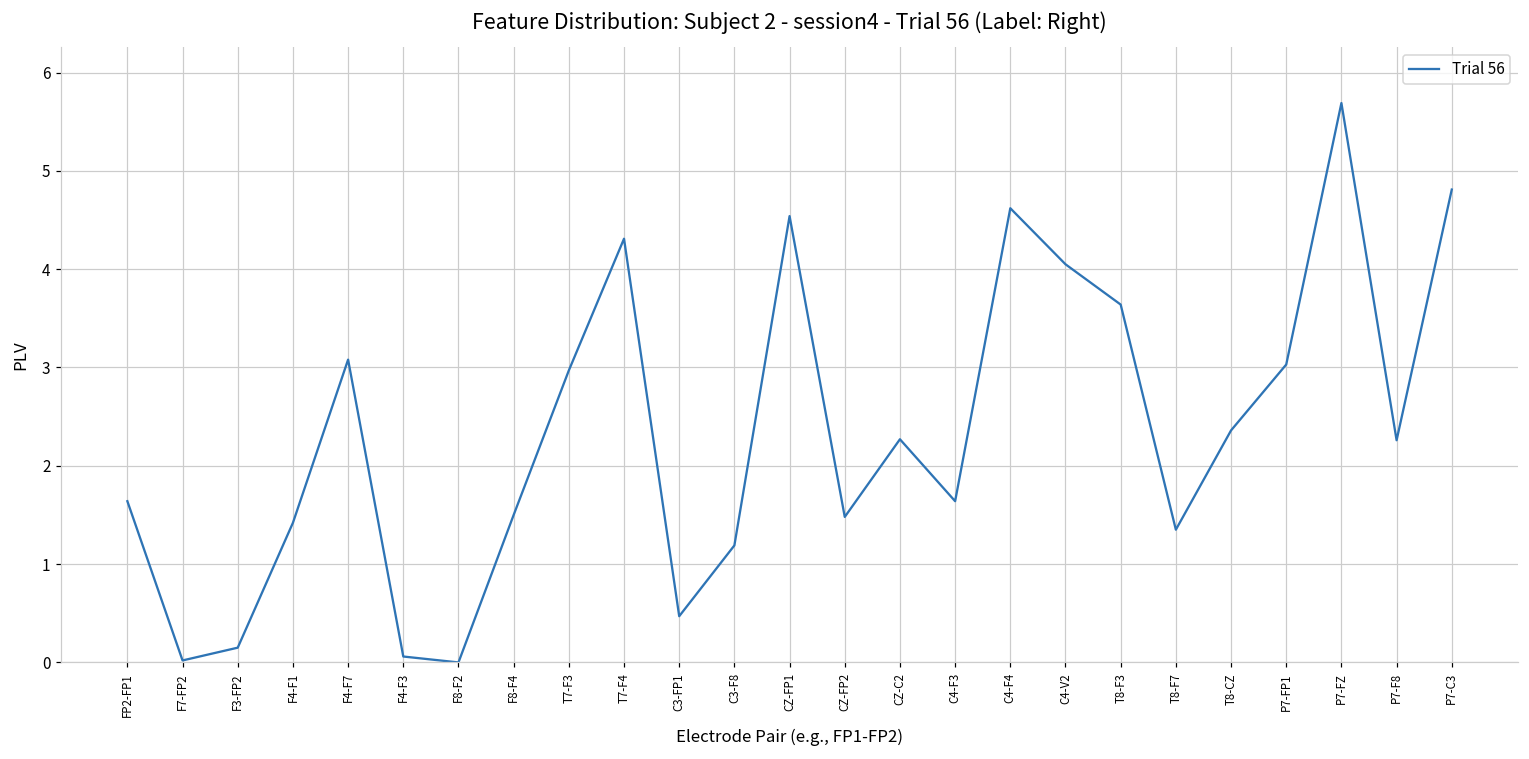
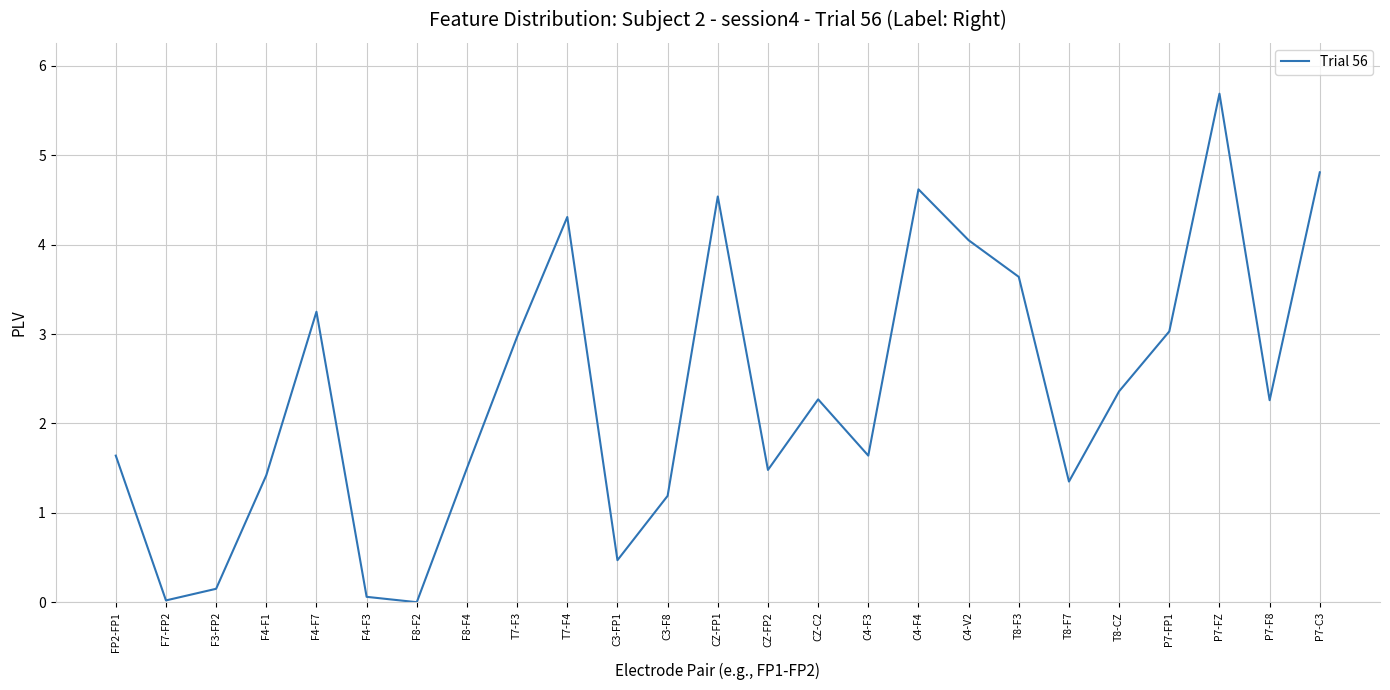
F4-F7: 3.1 -> 3.3
